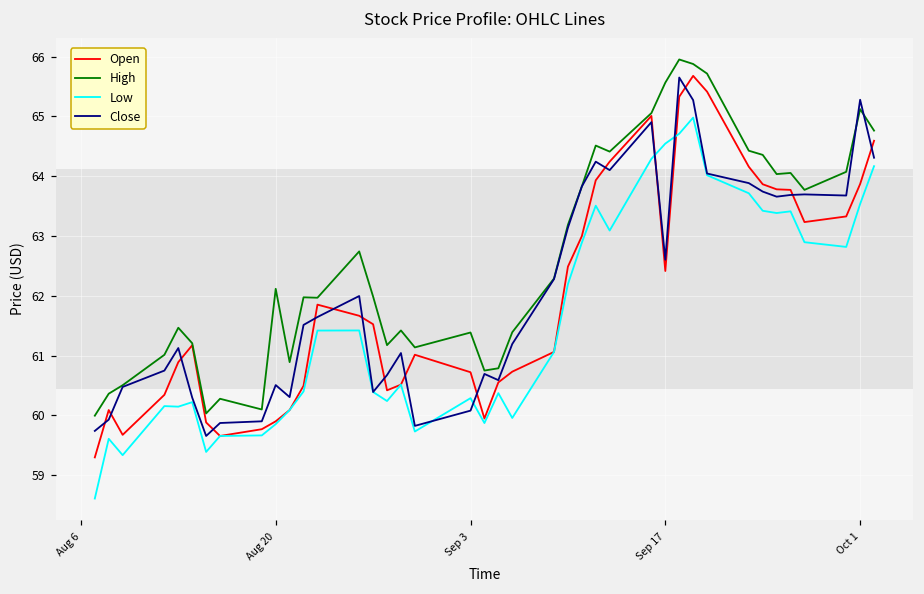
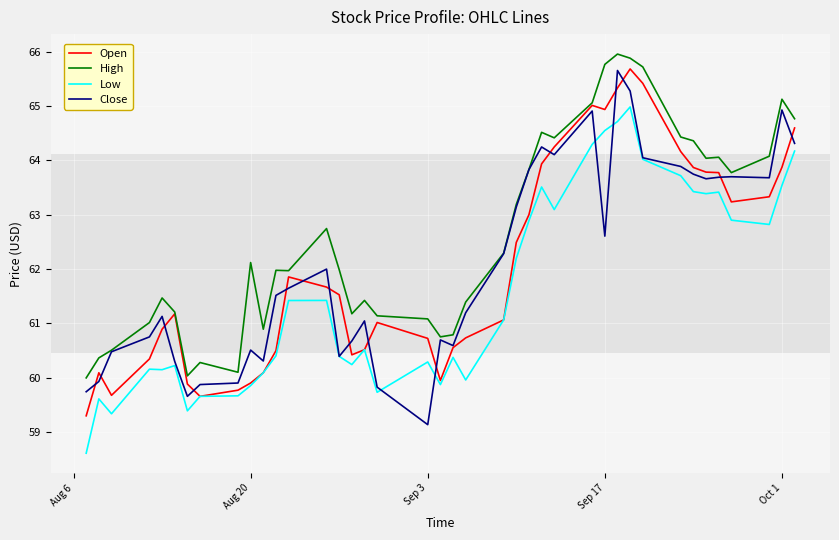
High, Sep 3: 61.4 -> 61.1
Close, Sep 3: 60.1 -> 59.1
Open, Sep 17: 62.4 -> 64.9
High, Sep 17: 65.6 -> 65.8
Close, Oct 1: 65.3 -> 64.9
